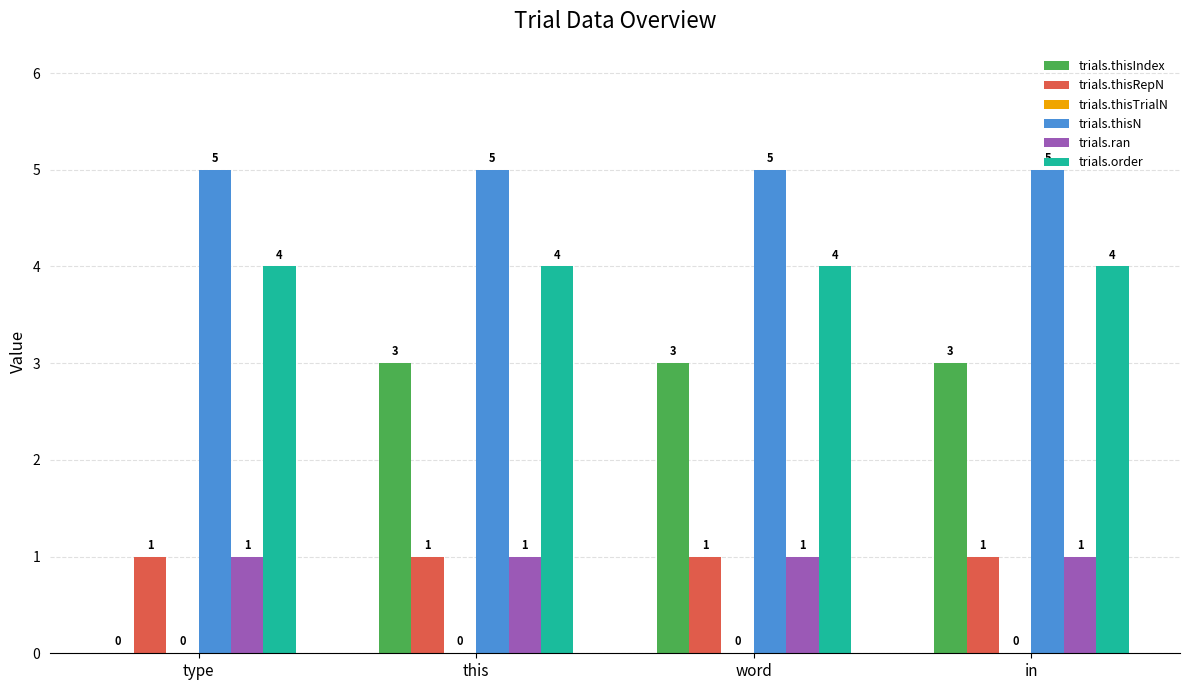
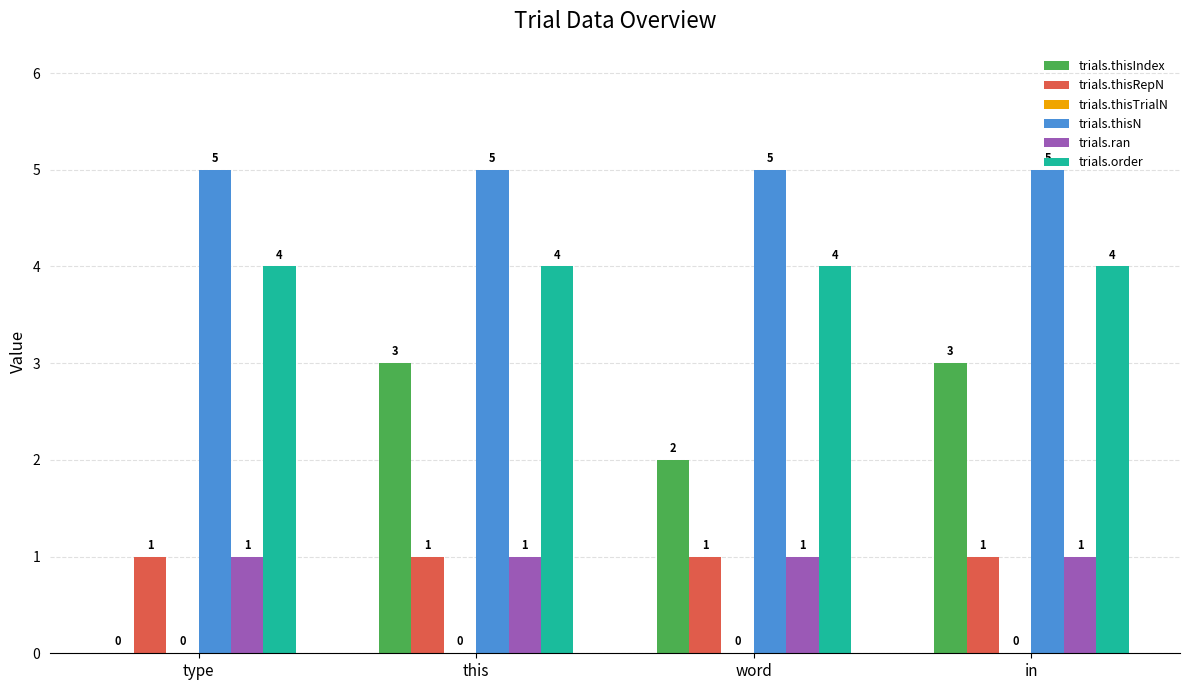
trials.thisIndex, word: 3 -> 2
